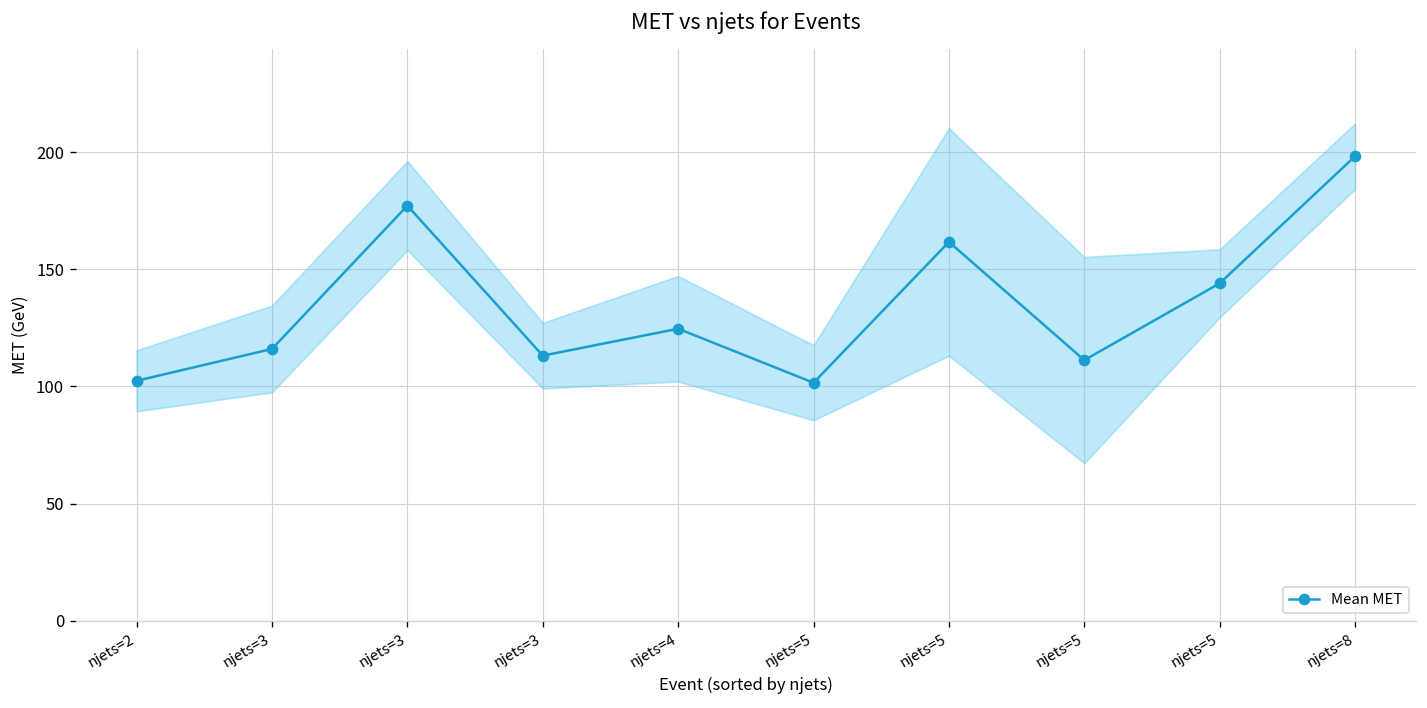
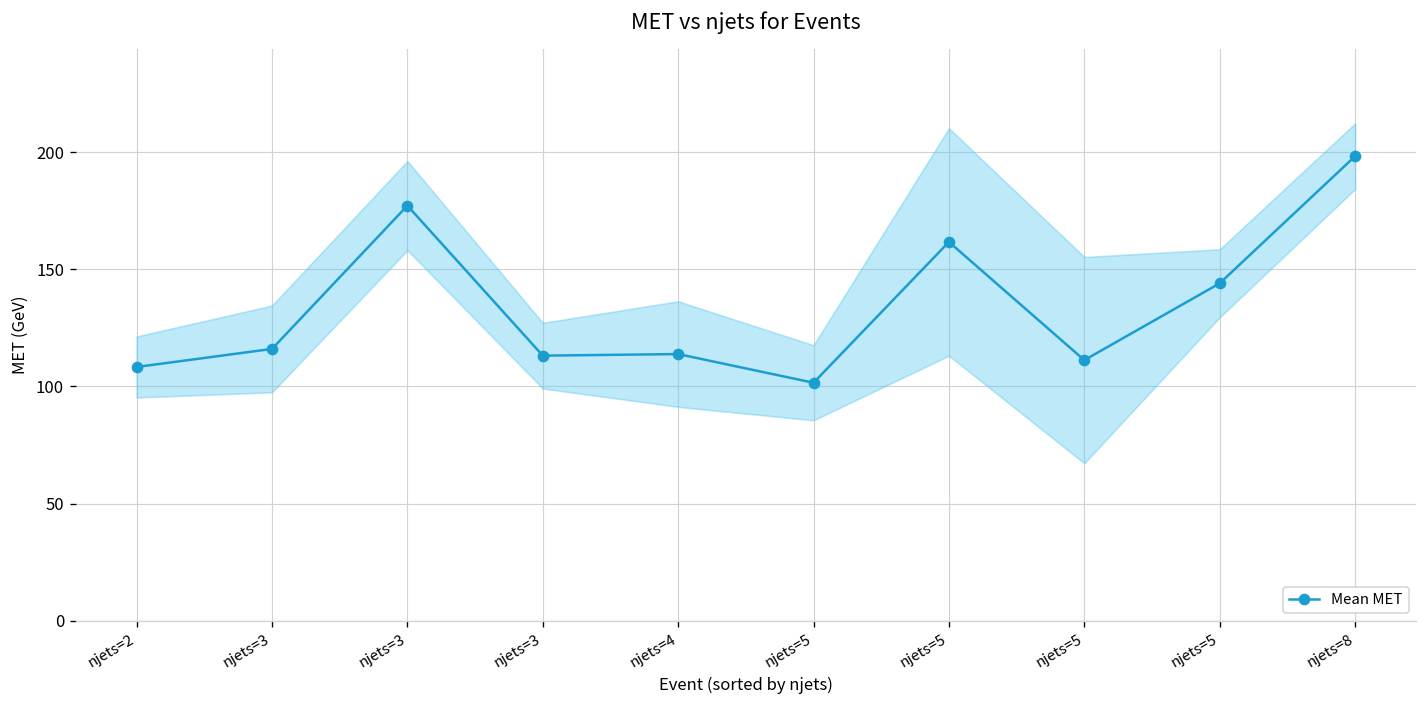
Mean MET, njets=2: 102 -> 108
Mean MET, njets=4: 125 -> 114
